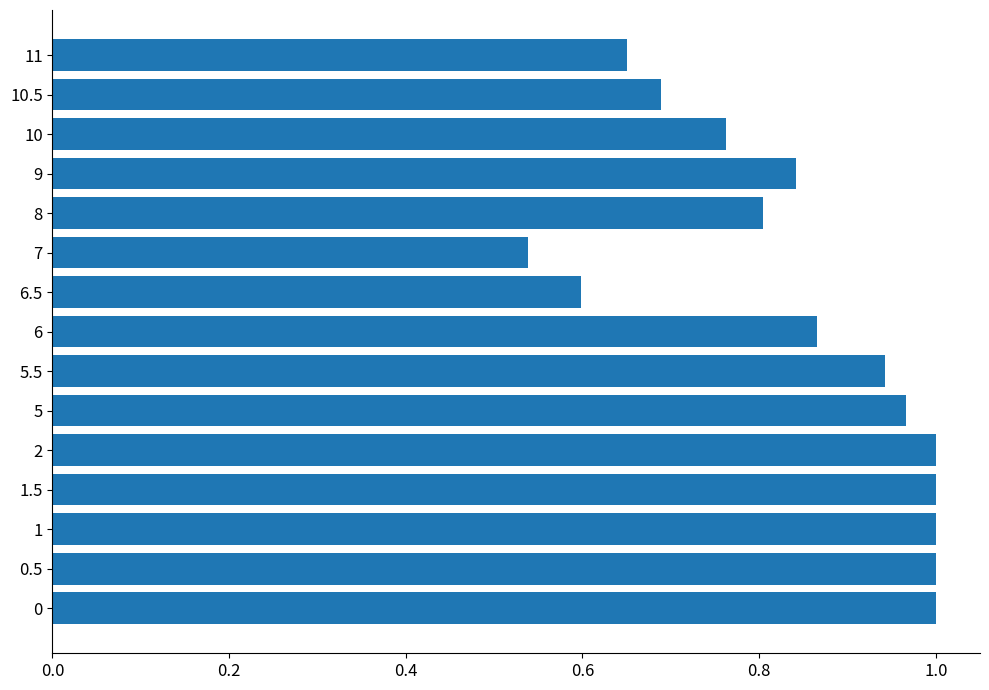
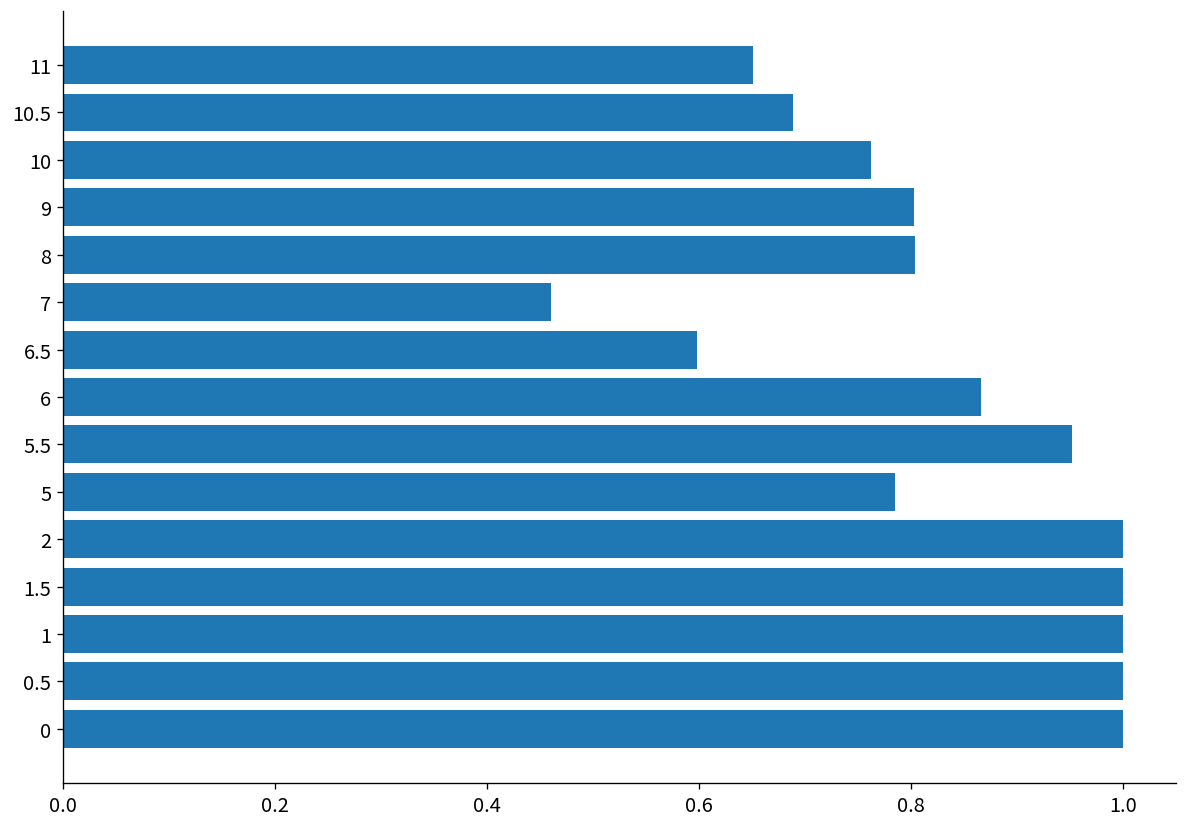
9: 0.84 -> 0.80
7: 0.54 -> 0.46
5.5: 0.94 -> 0.95
5: 0.97 -> 0.78
